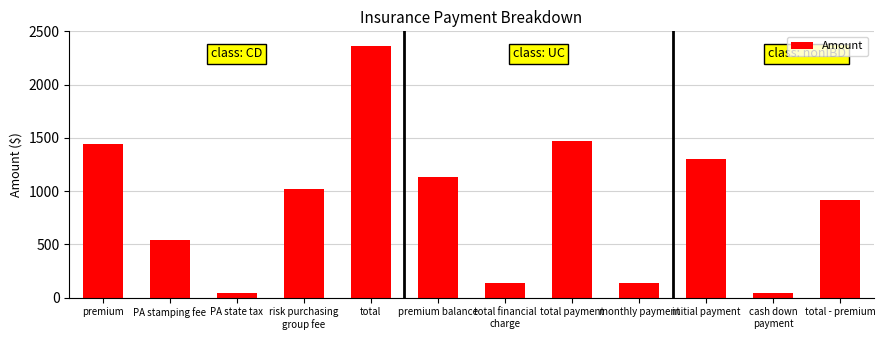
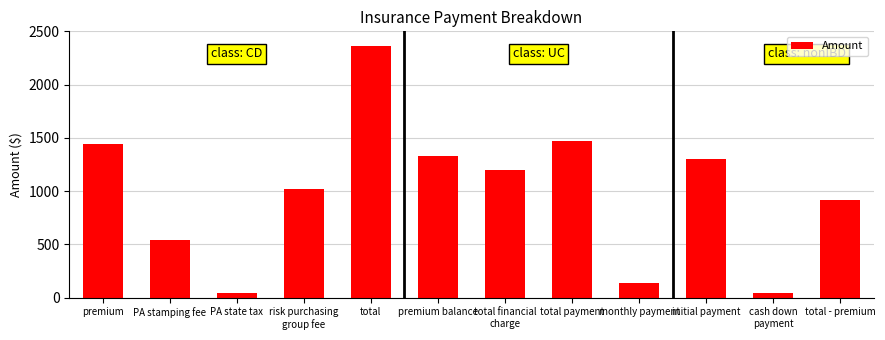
premium balance: 1140 -> 1330
total financial charge: 140 -> 1200
